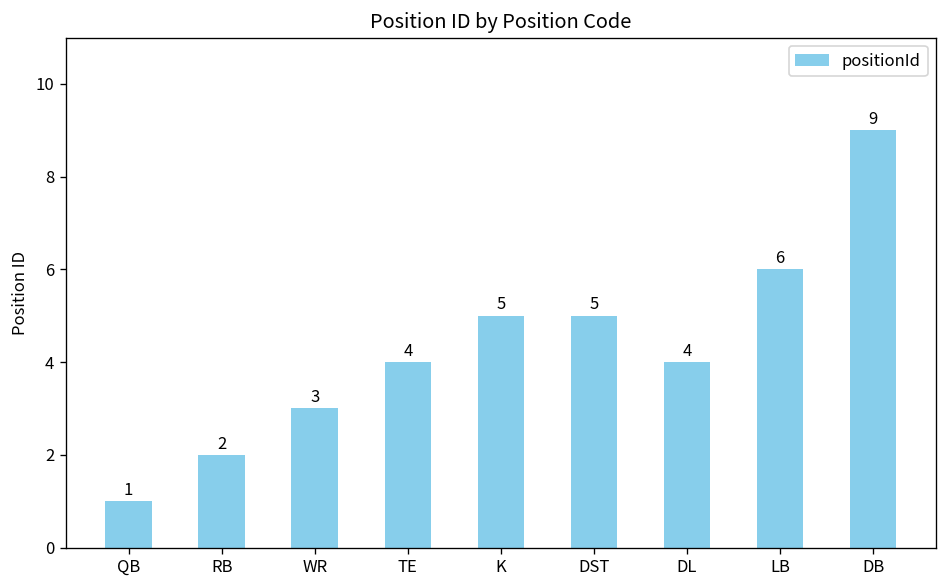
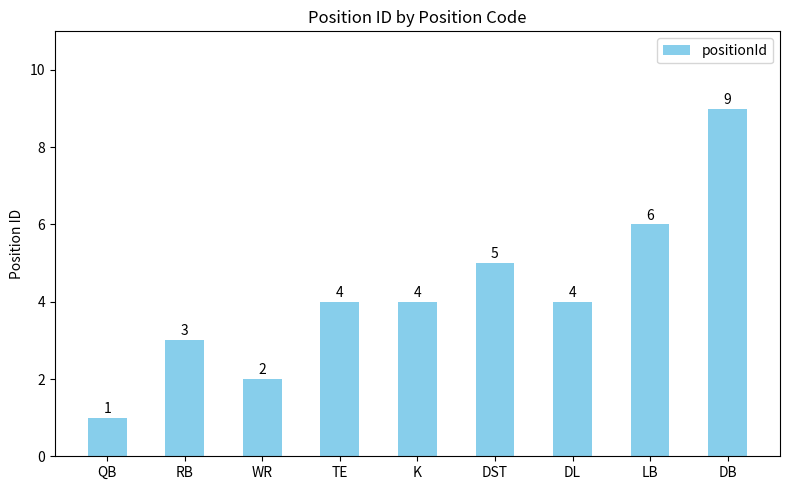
RB: 2 -> 3
WR: 3 -> 2
K: 5 -> 4
